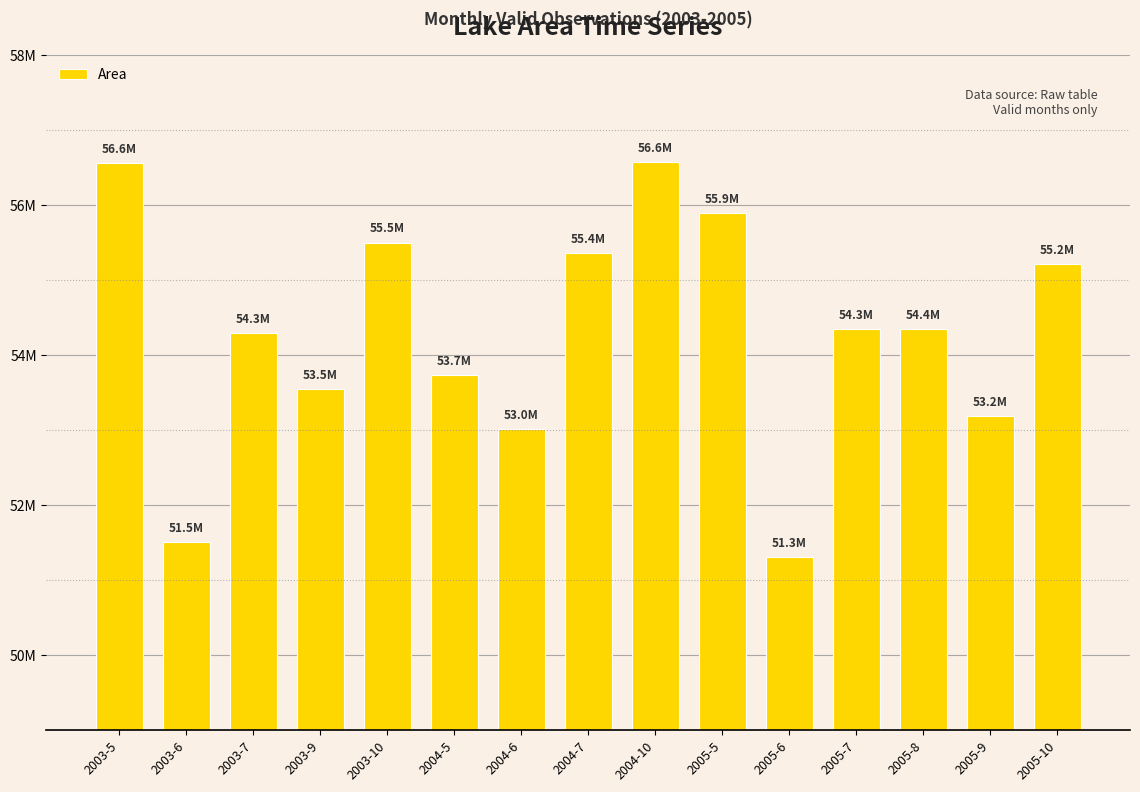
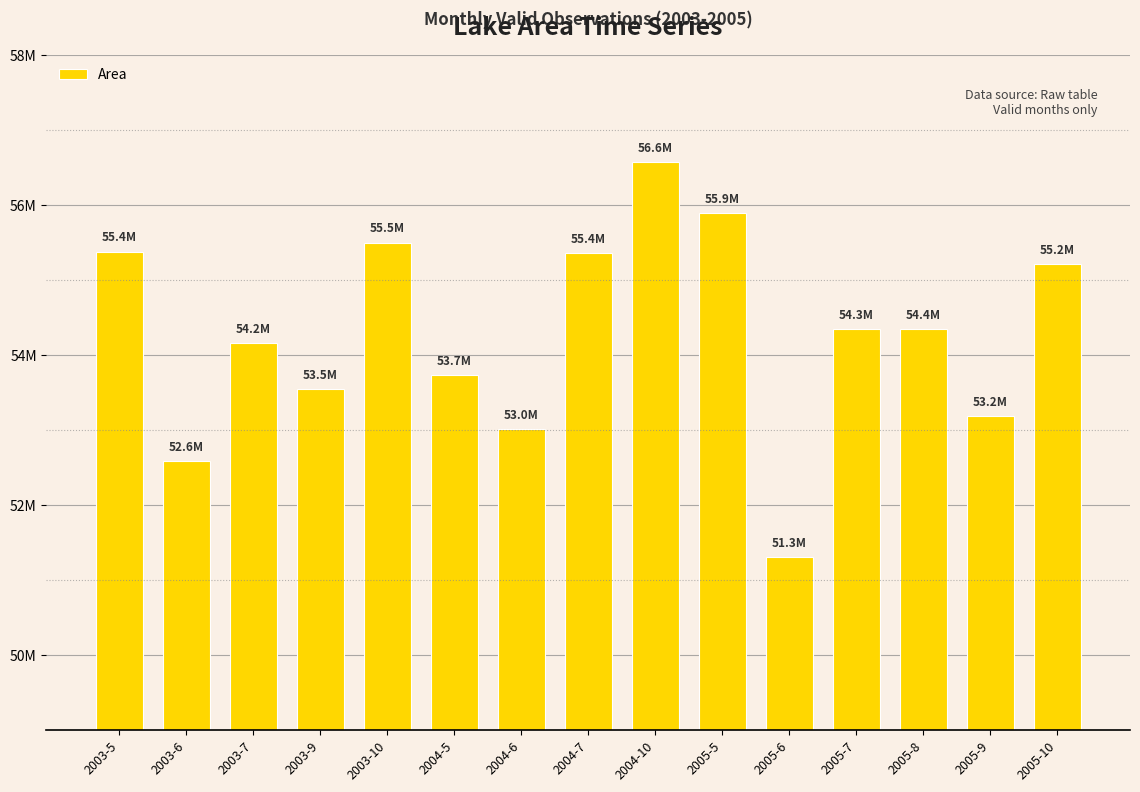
2003-5: 56.6M -> 55.4M
2003-6: 51.5M -> 52.6M
2003-7: 54.3M -> 54.2M
